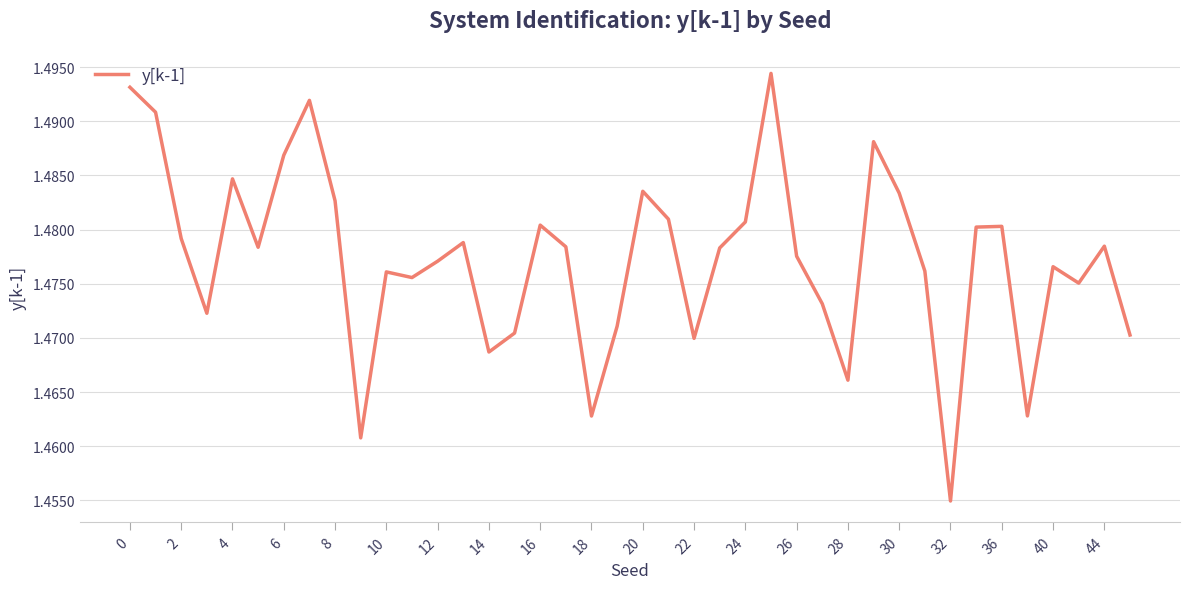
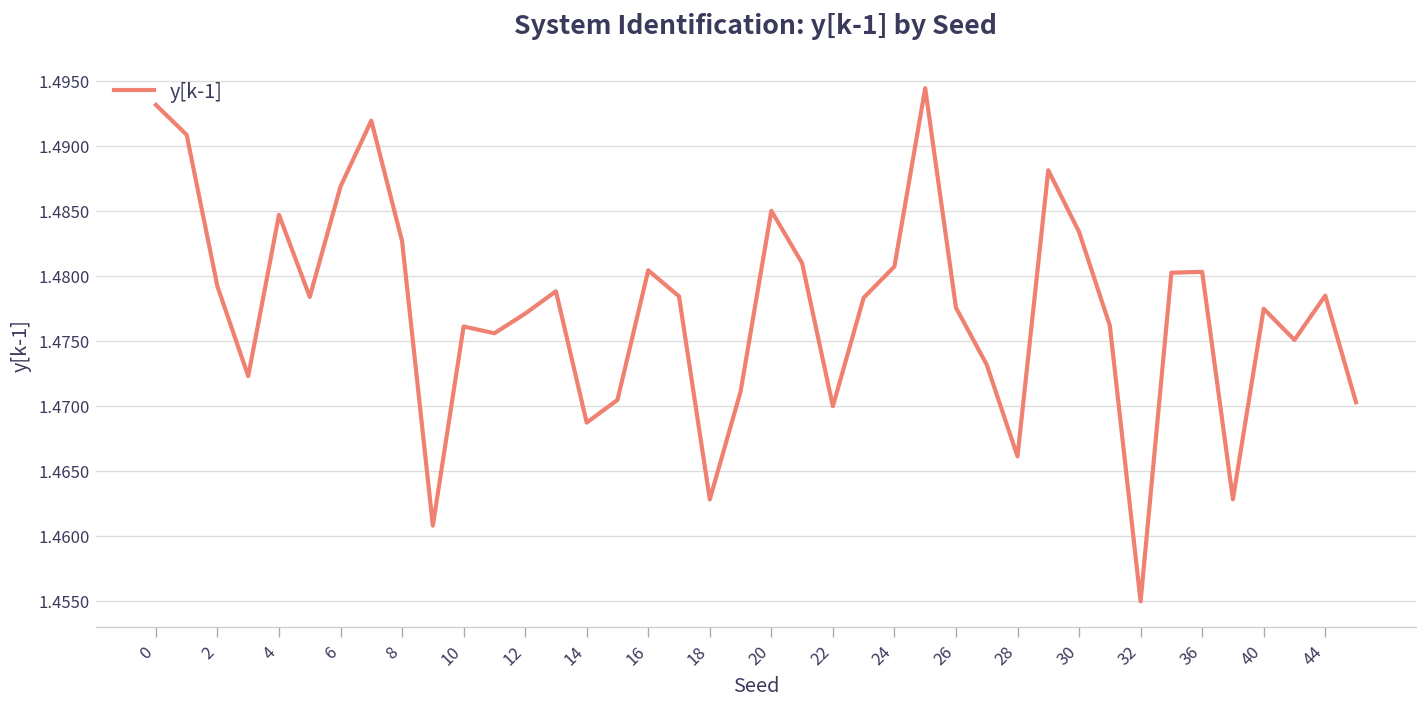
20: 1.4835 -> 1.4850
40: 1.4766 -> 1.4775
